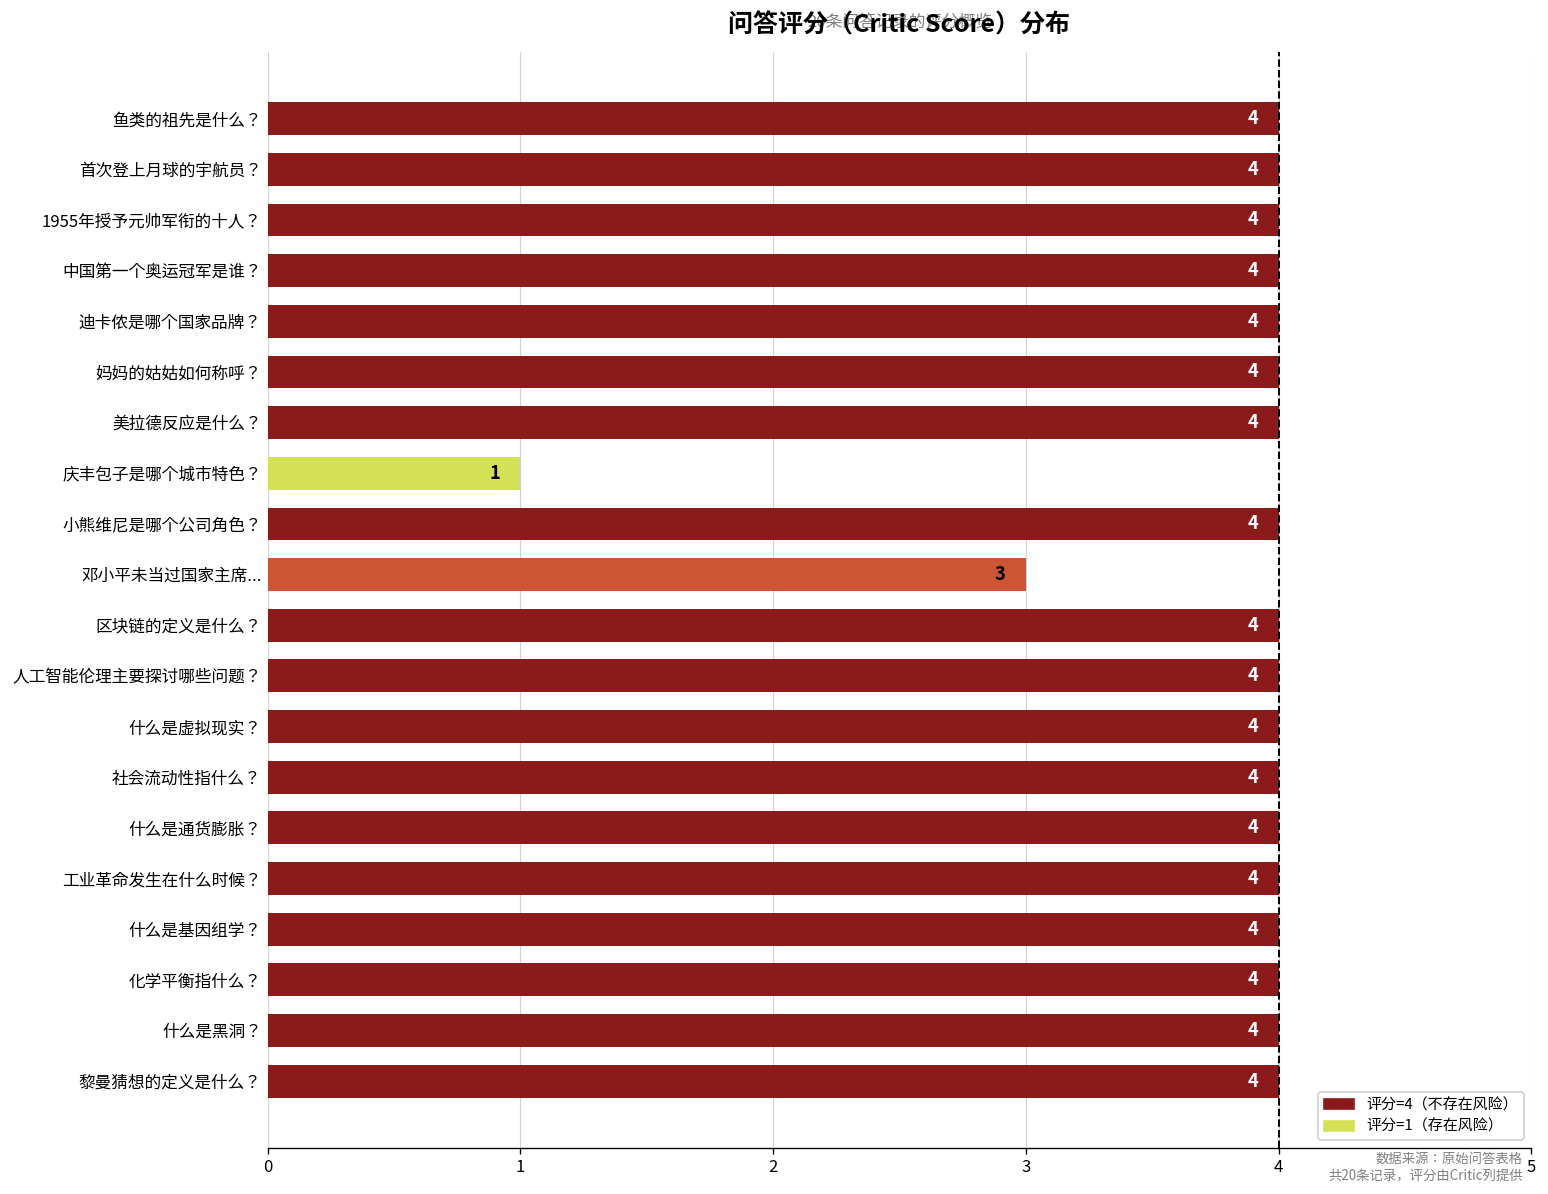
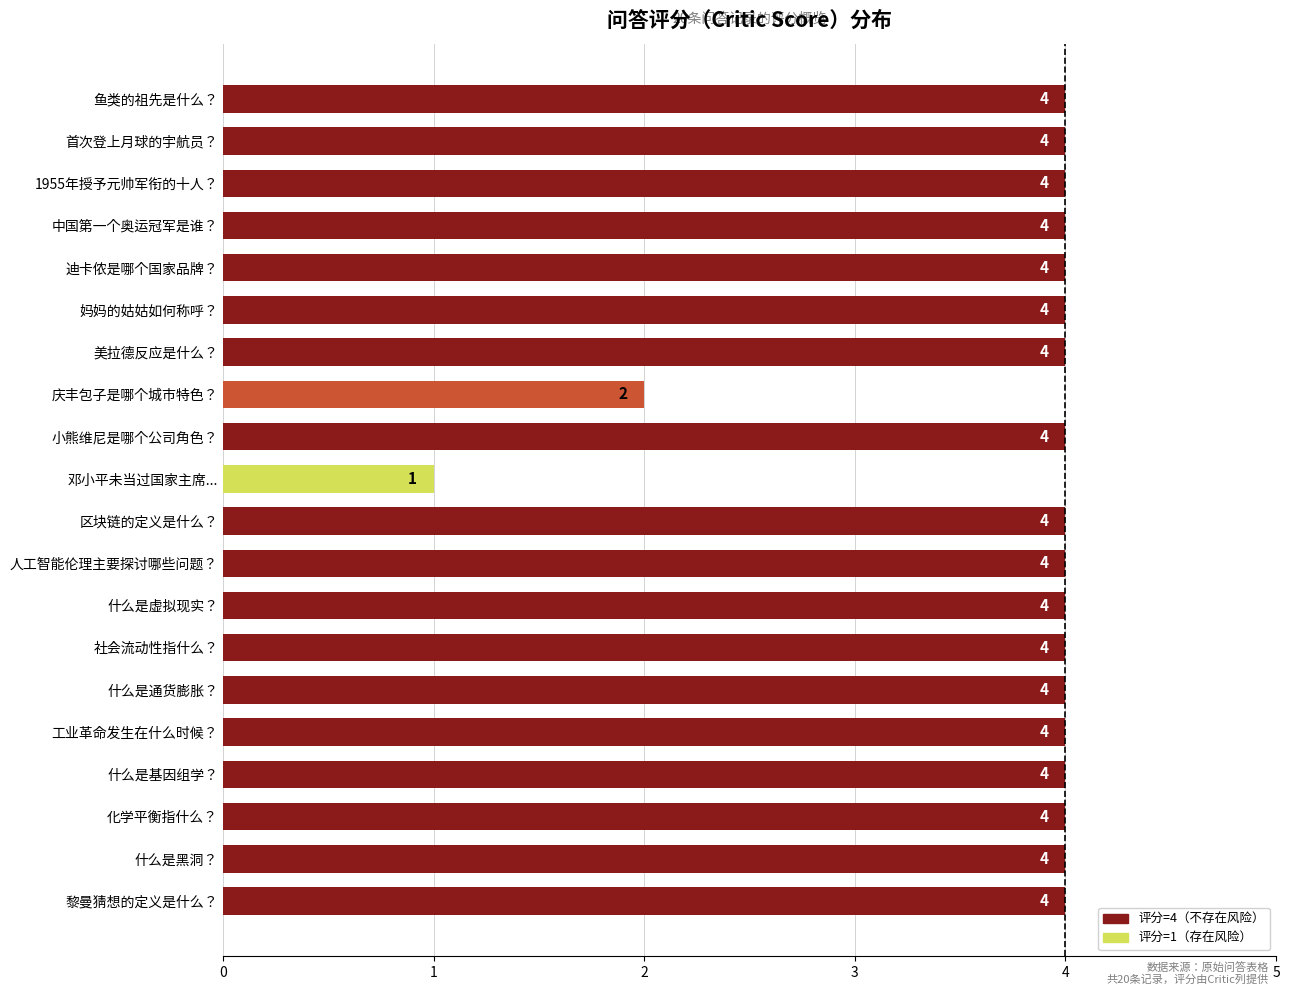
庆丰包子是哪个城市特色？: 1 -> 2
邓小平未当过国家主席...: 3 -> 1
